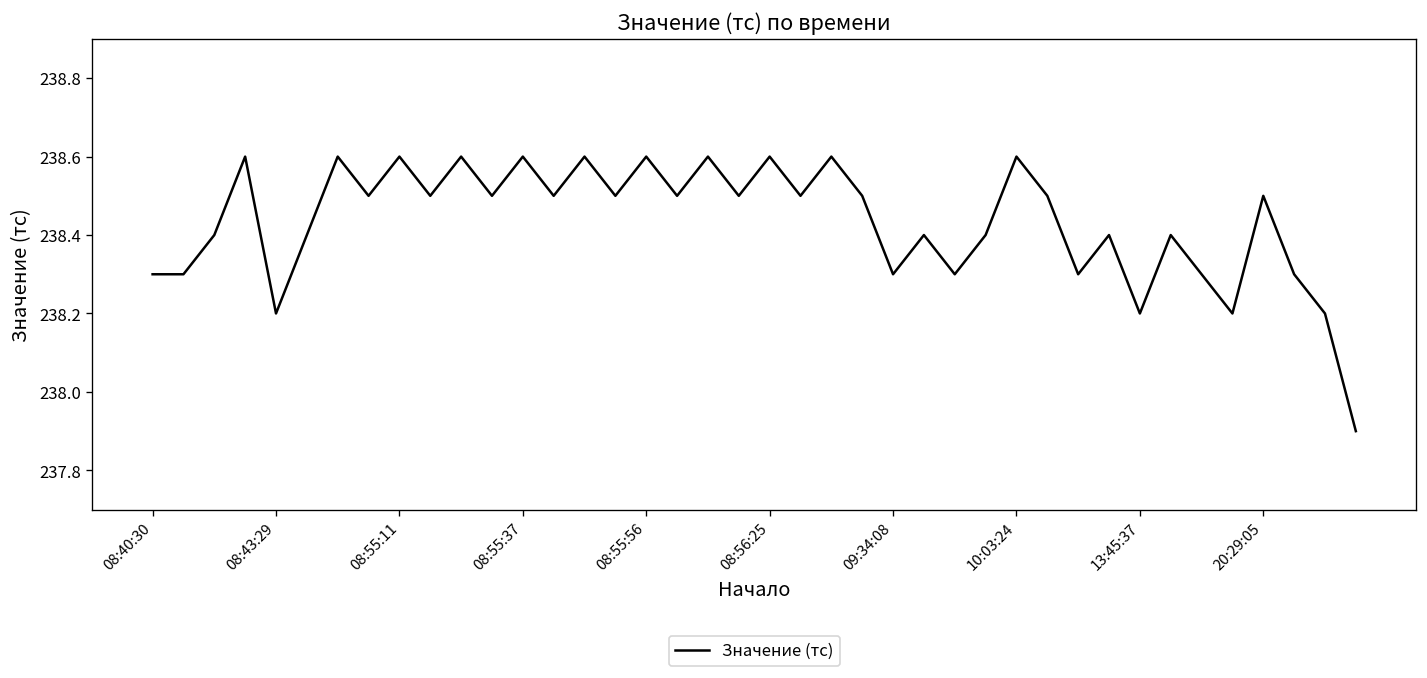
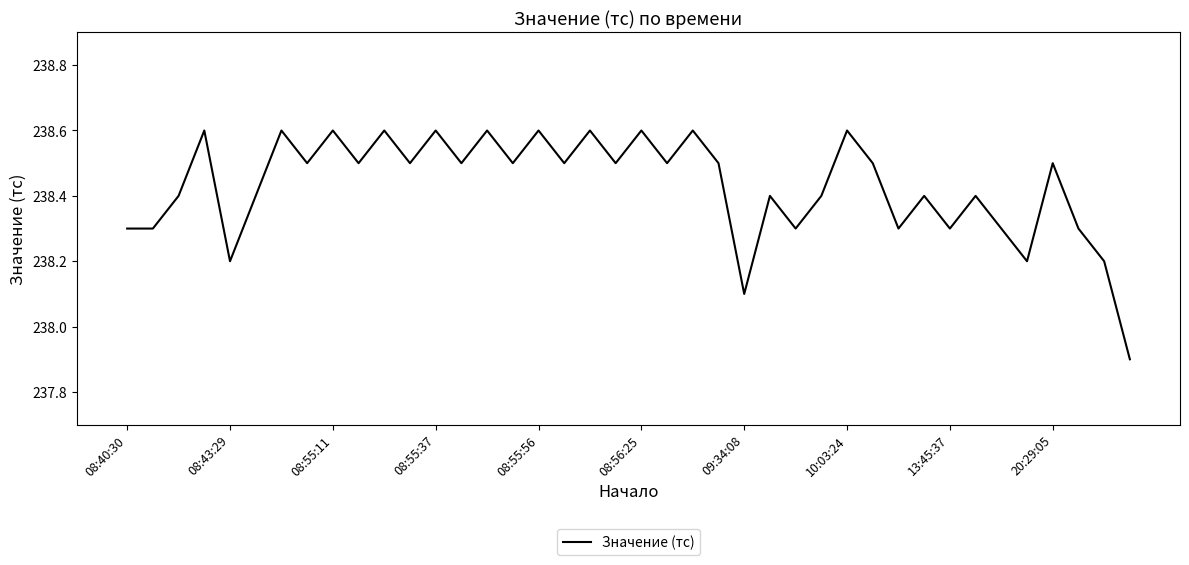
09:34:08: 238.3 -> 238.1
13:45:37: 238.2 -> 238.3
